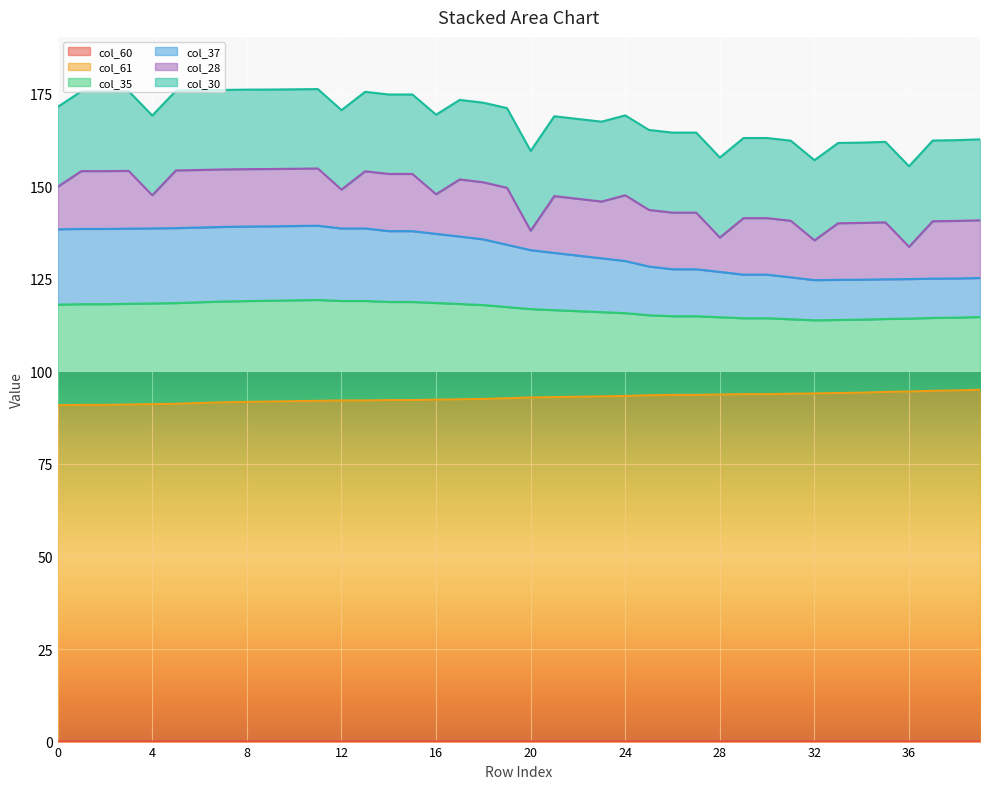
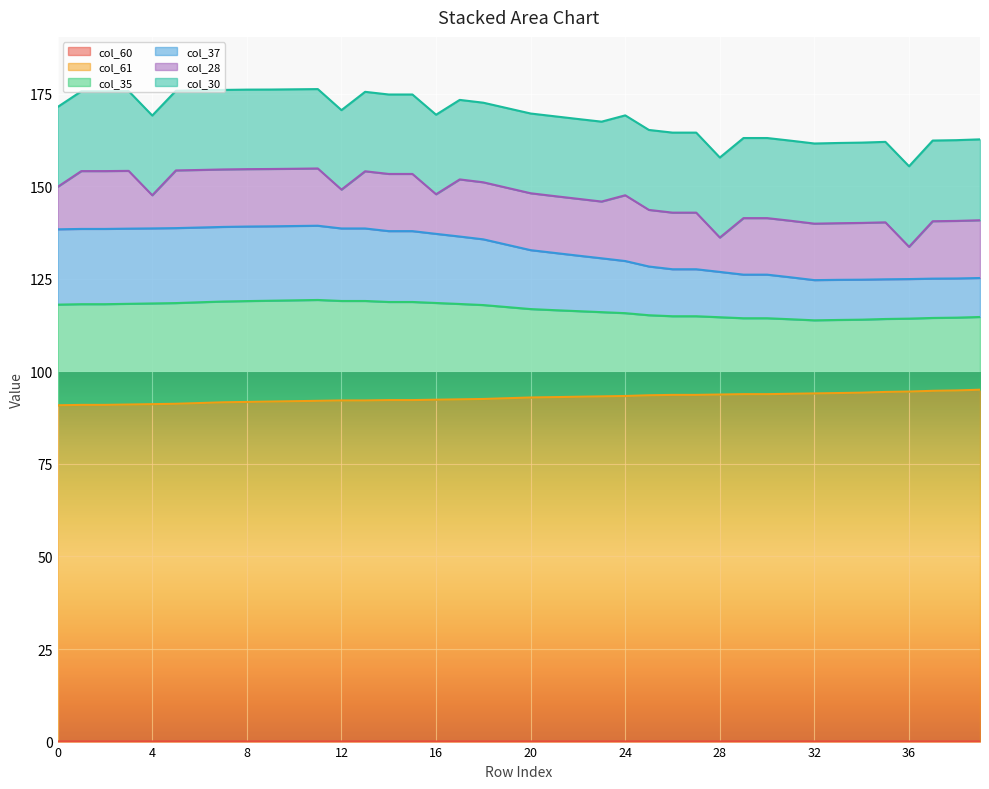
col_28, 20: 5 -> 15
col_28, 32: 11 -> 15
